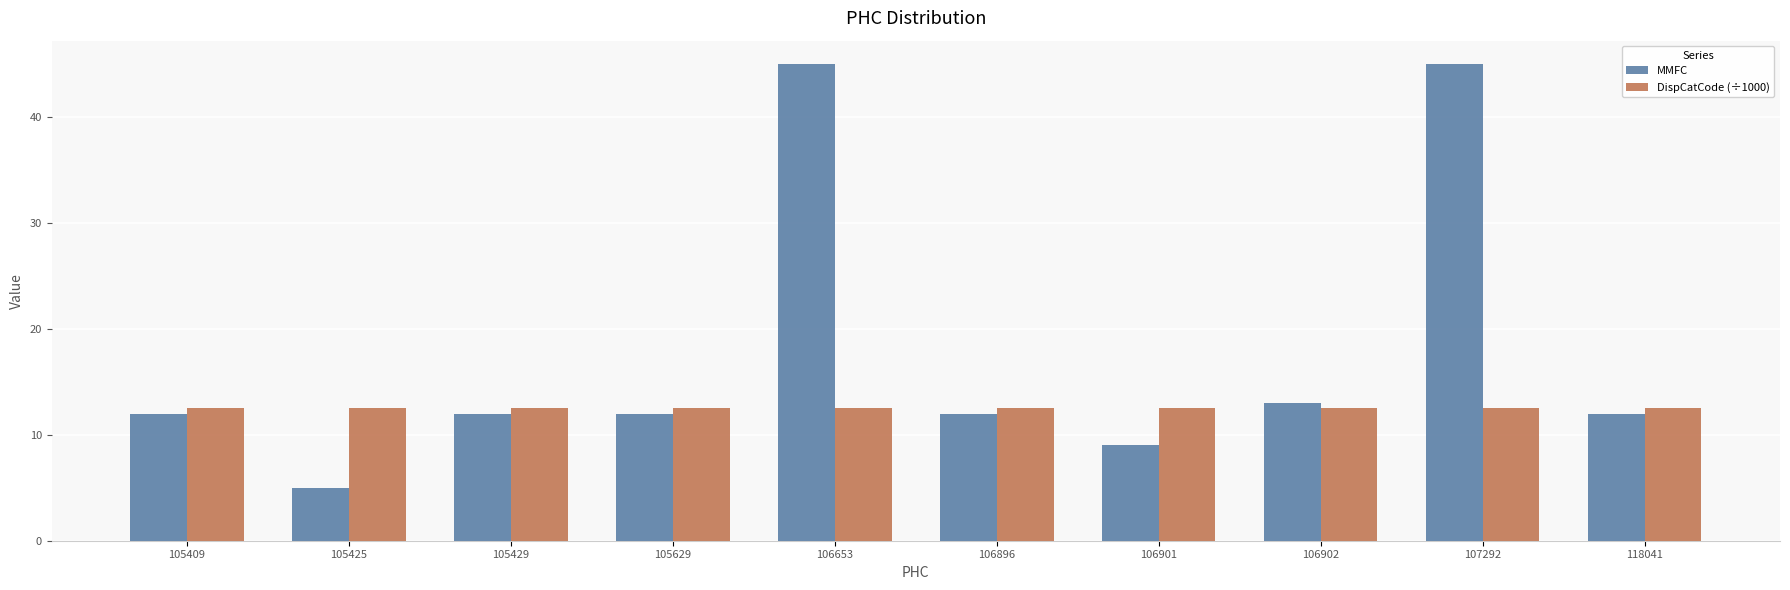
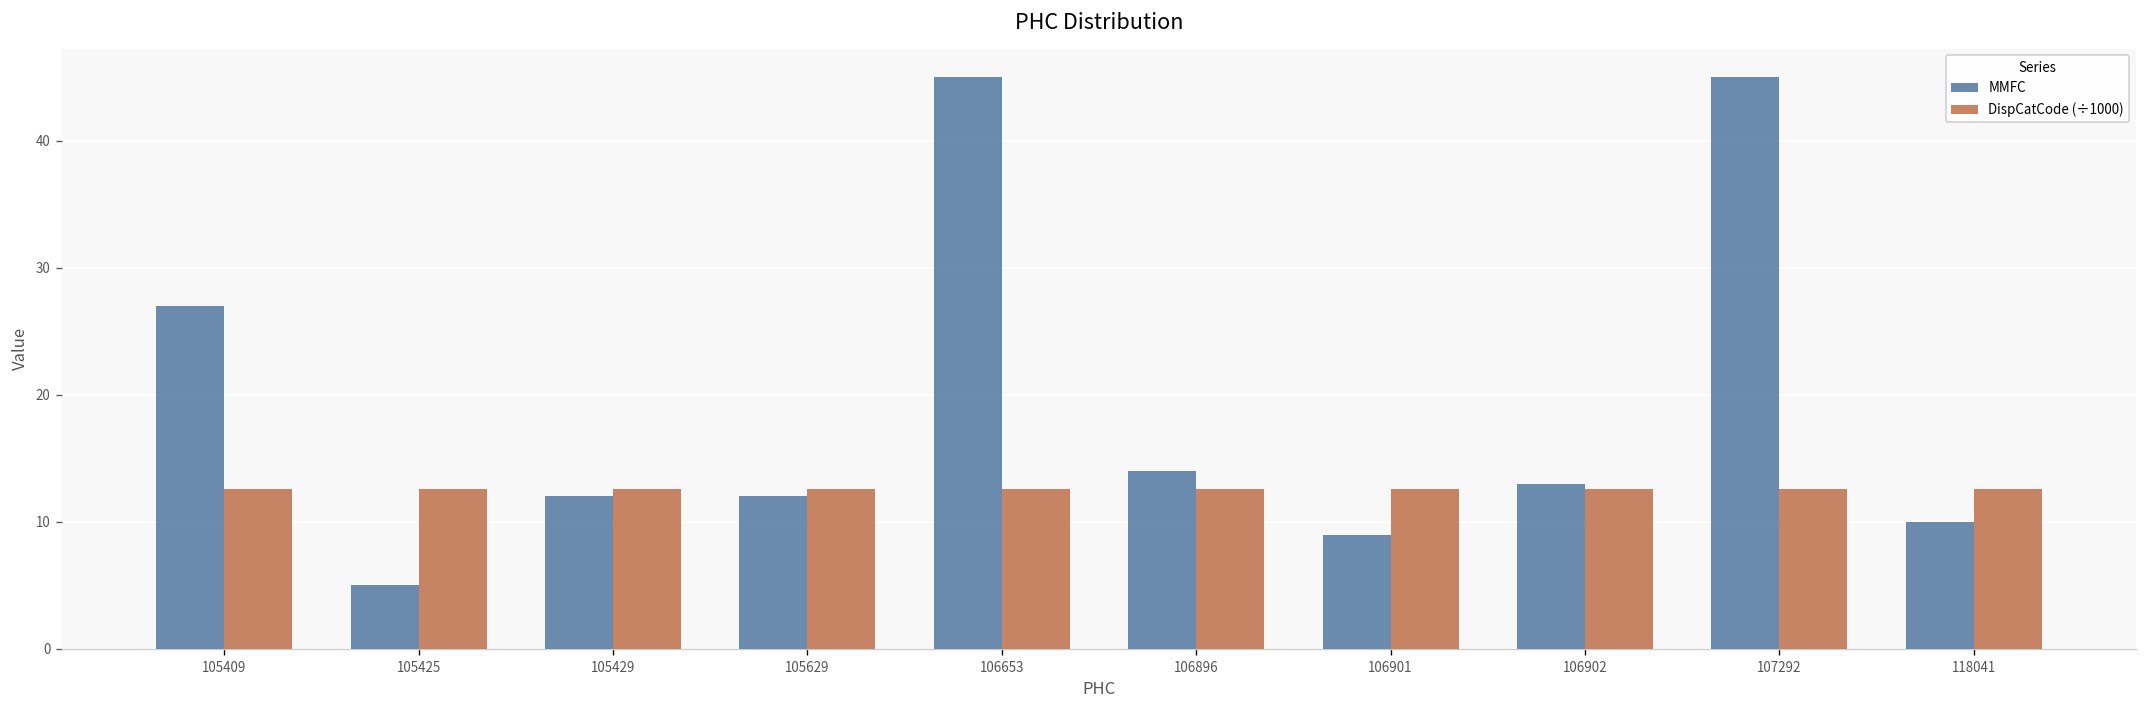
MMFC, 105409: 12 -> 27
MMFC, 106896: 12 -> 14
MMFC, 118041: 12 -> 10
